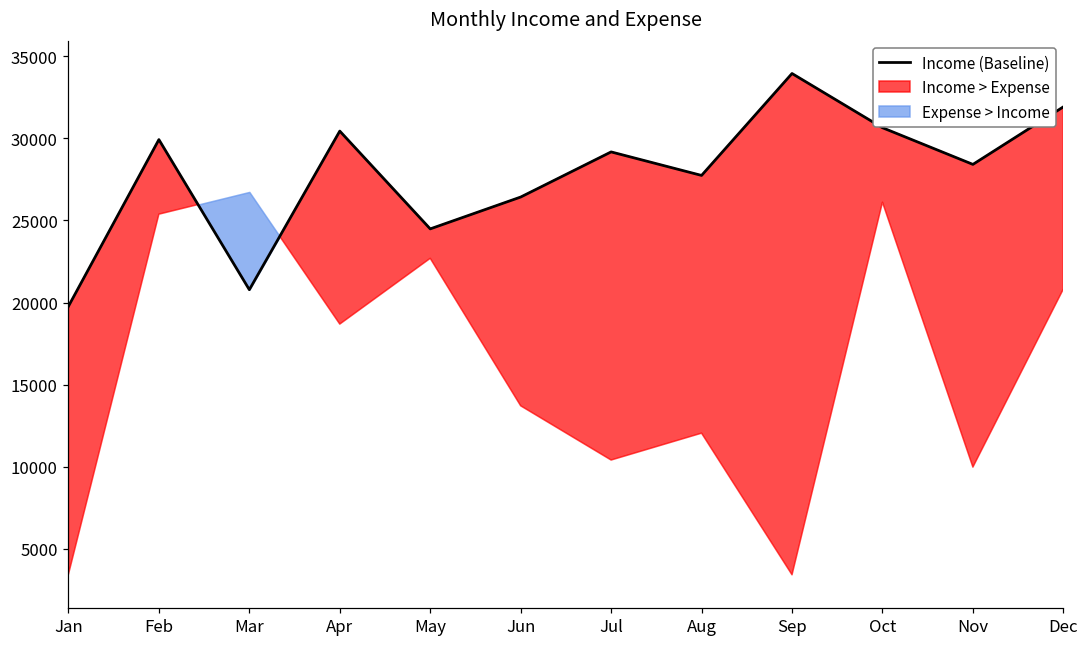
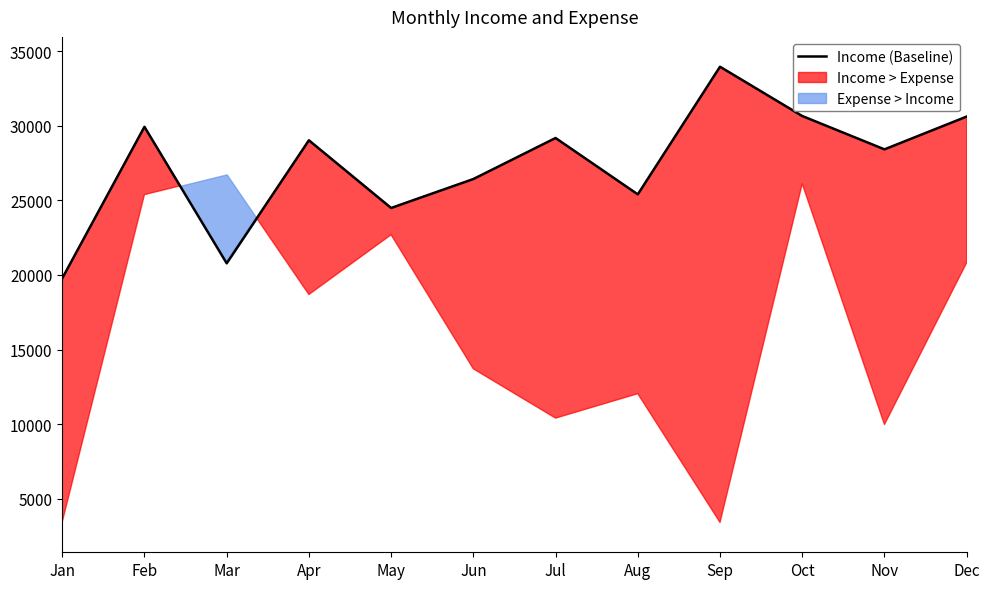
Apr: 30400 -> 29000
Aug: 27700 -> 25400
Dec: 31900 -> 30600
